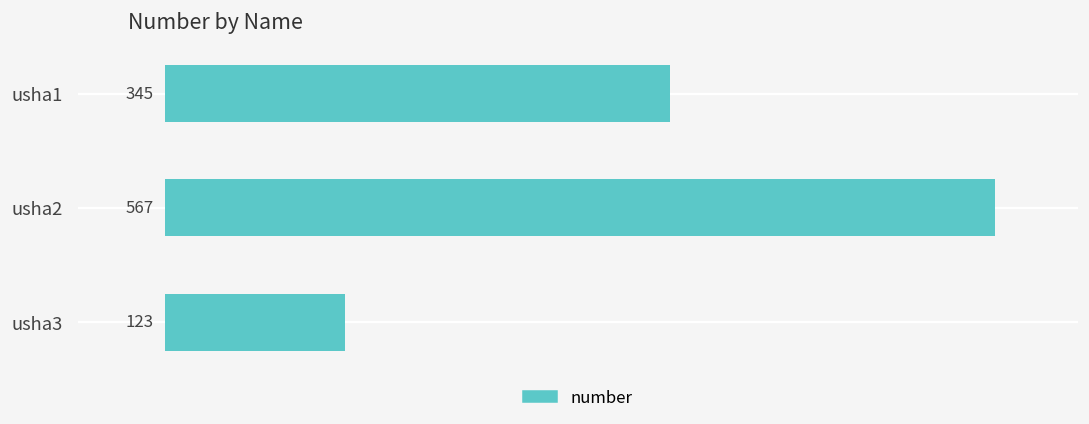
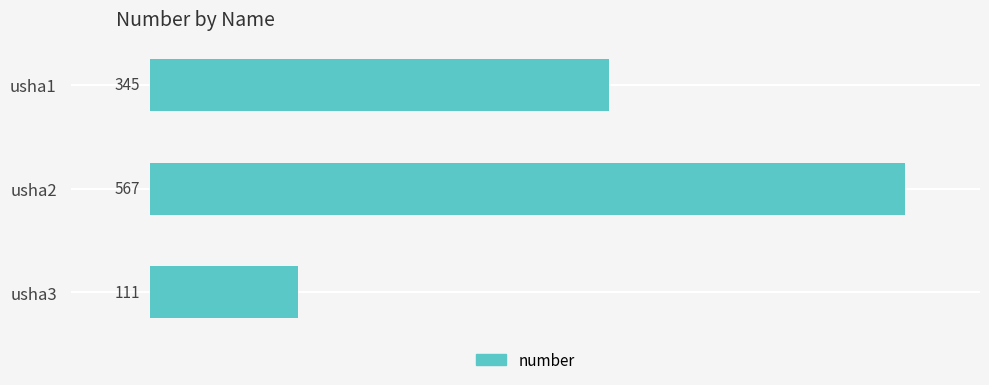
usha3: 123 -> 111
